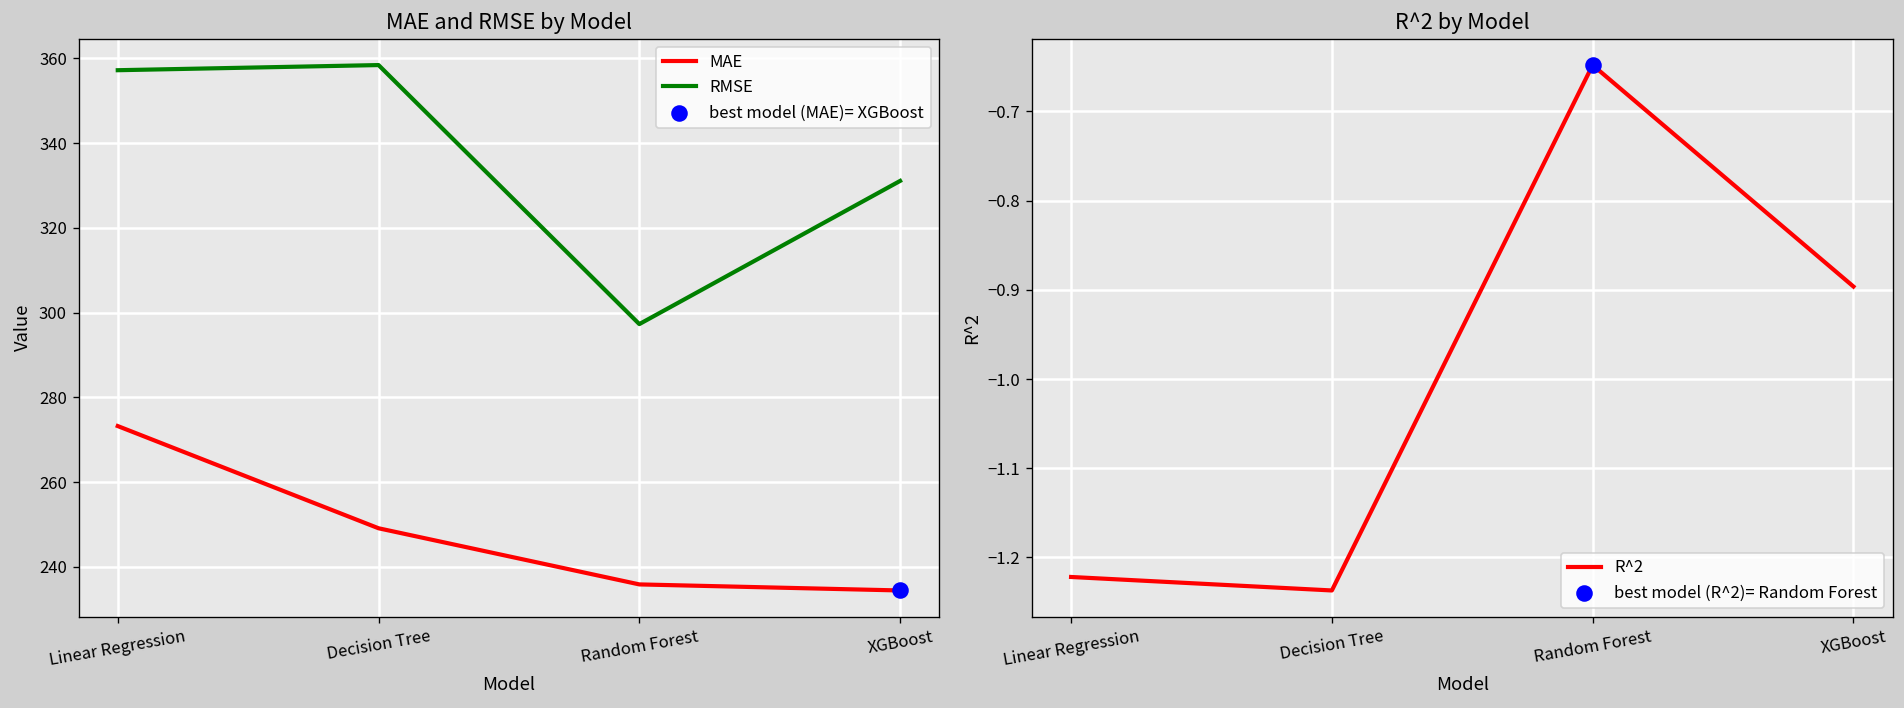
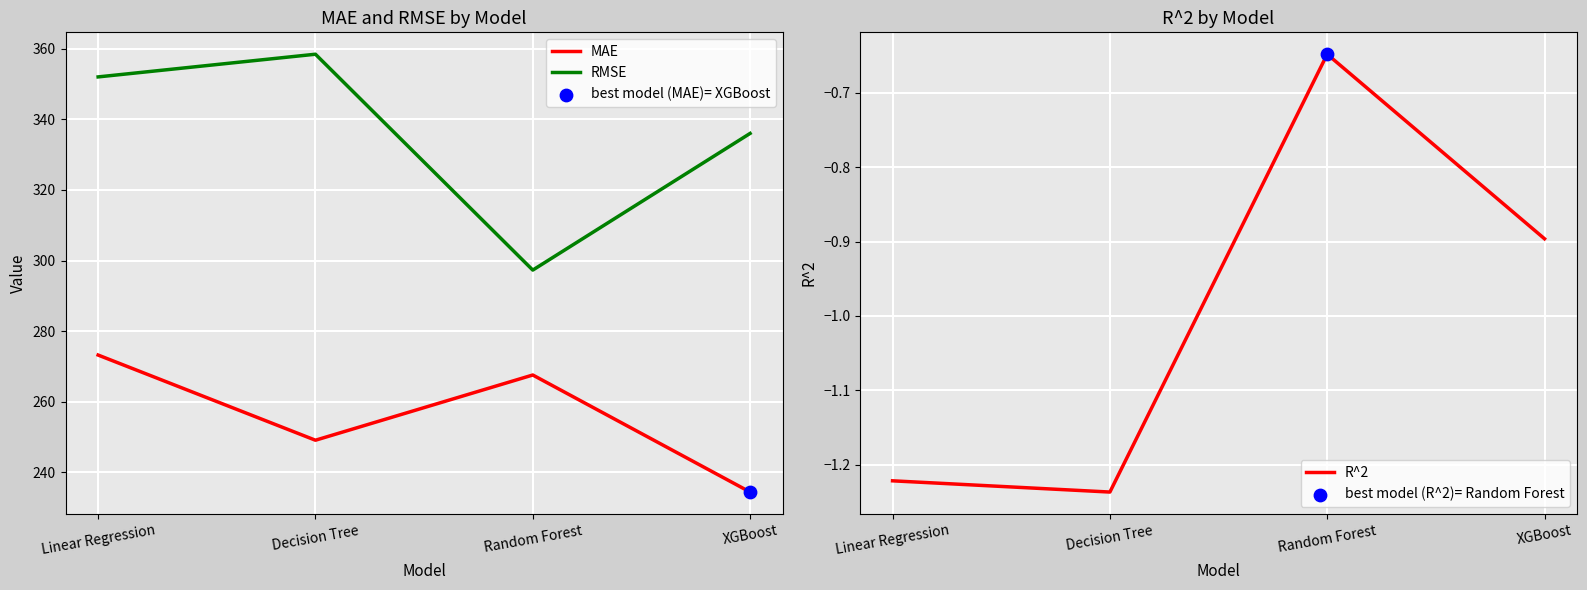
MAE and RMSE by Model, RMSE, Linear Regression: 357 -> 352
MAE and RMSE by Model, MAE, Random Forest: 236 -> 268
MAE and RMSE by Model, RMSE, XGBoost: 331 -> 336
